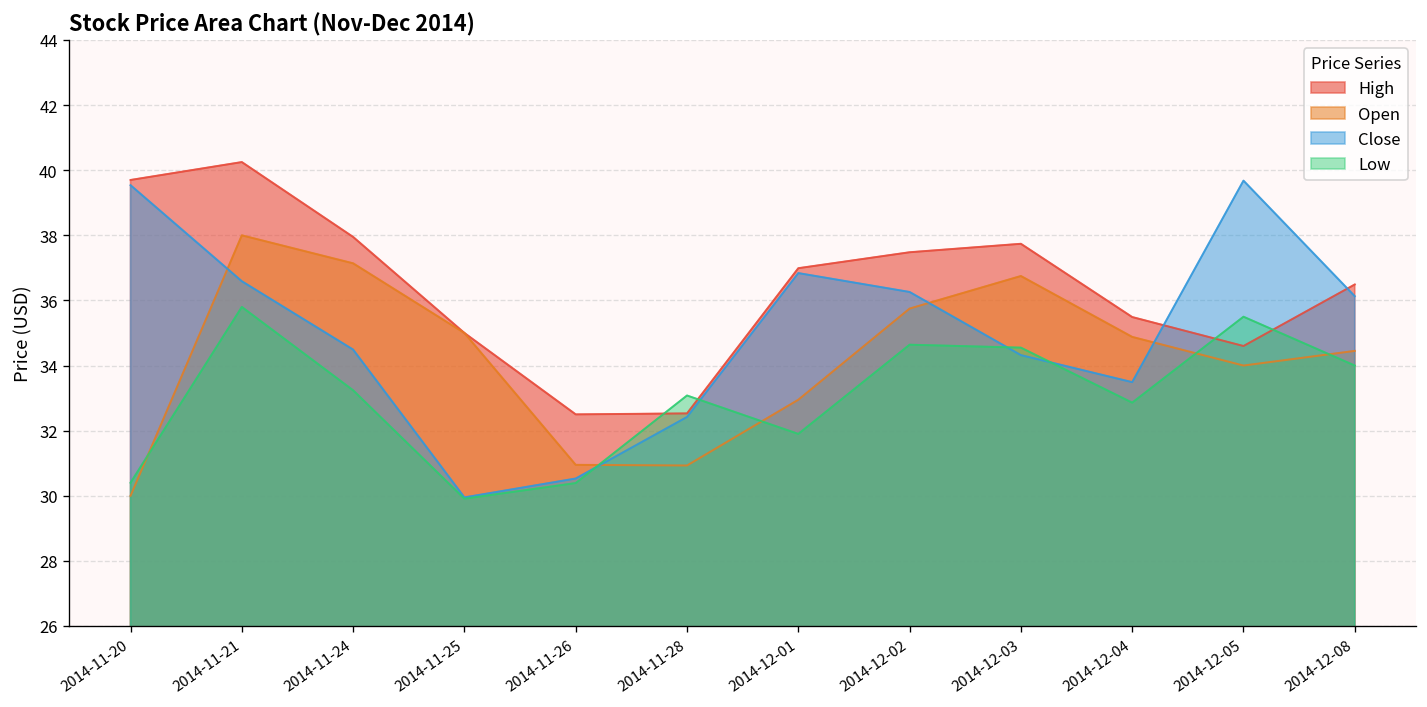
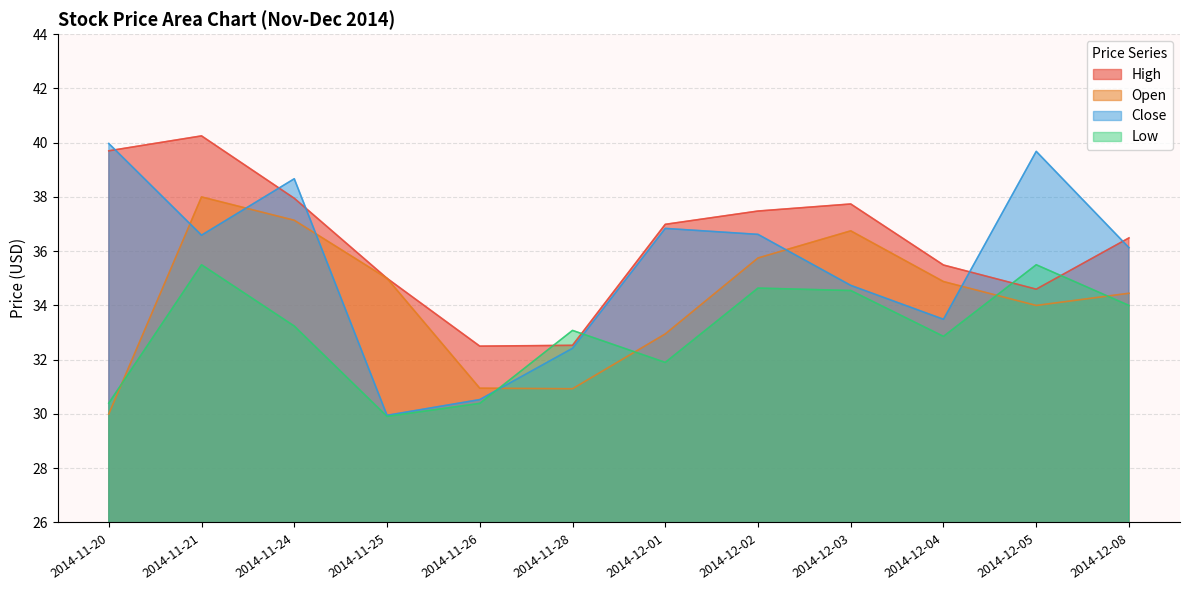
Close, 2014-11-20: 39.5 -> 40.0
Low, 2014-11-21: 35.8 -> 35.5
Close, 2014-11-24: 34.5 -> 38.7
Close, 2014-12-02: 36.3 -> 36.6
Close, 2014-12-03: 34.3 -> 34.7
